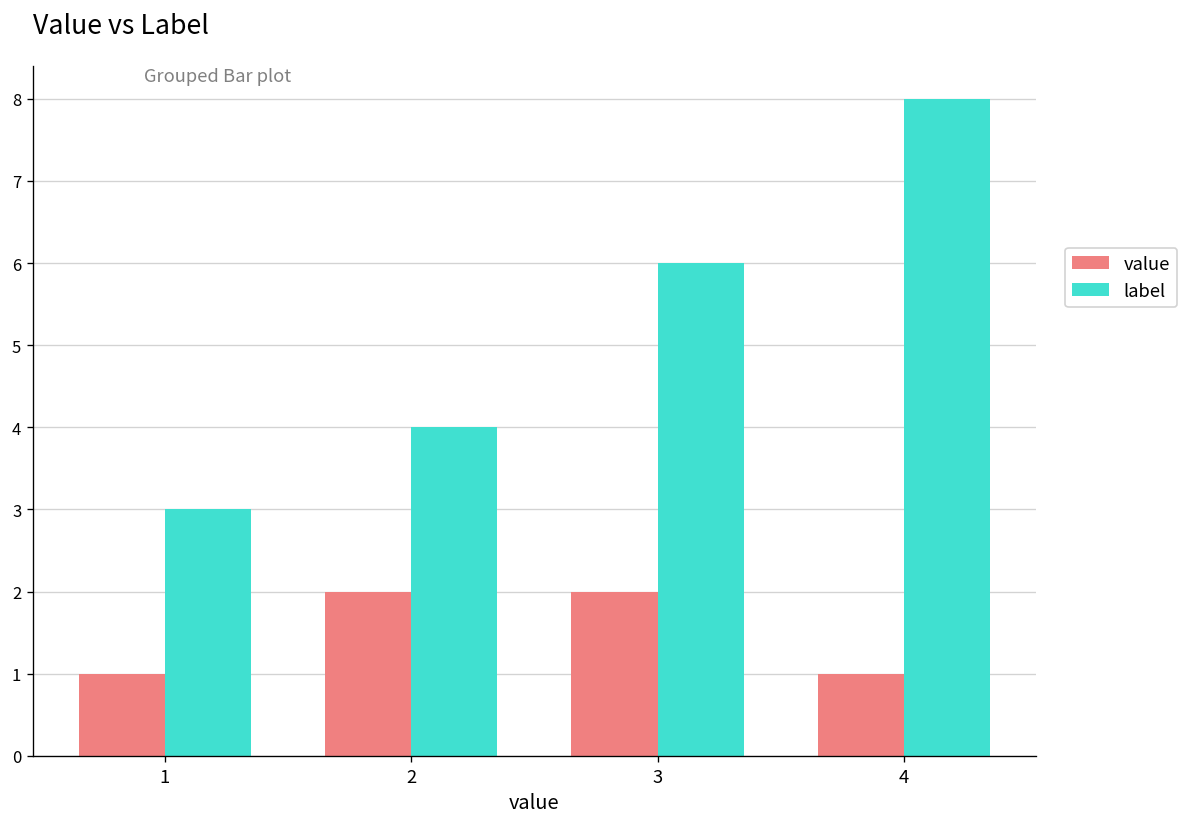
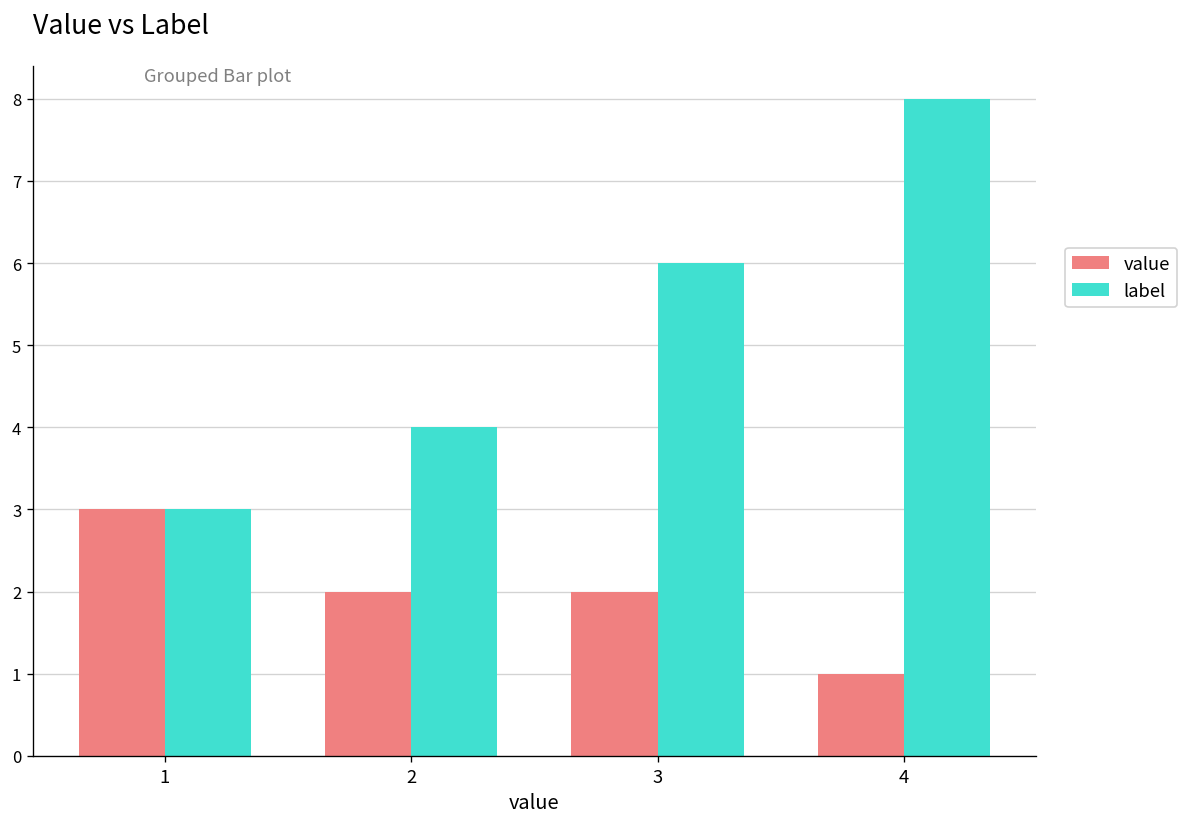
value, 1: 1 -> 3
